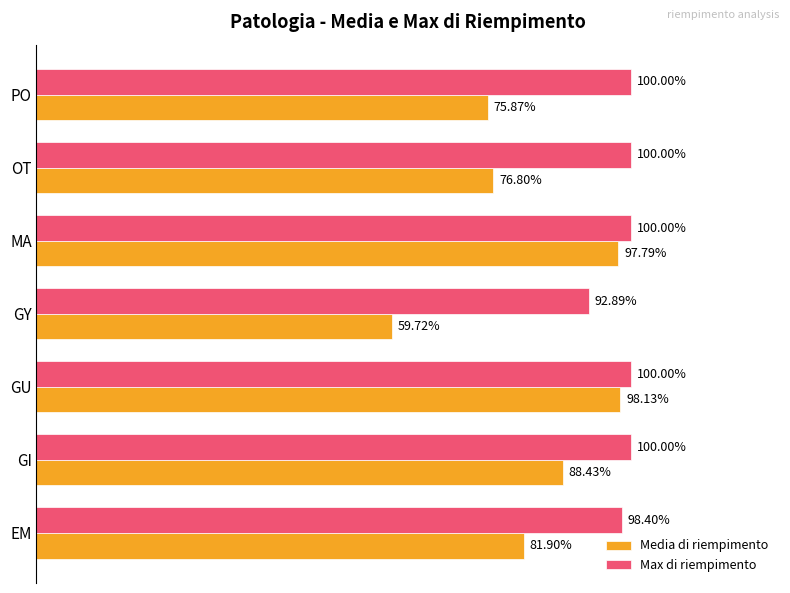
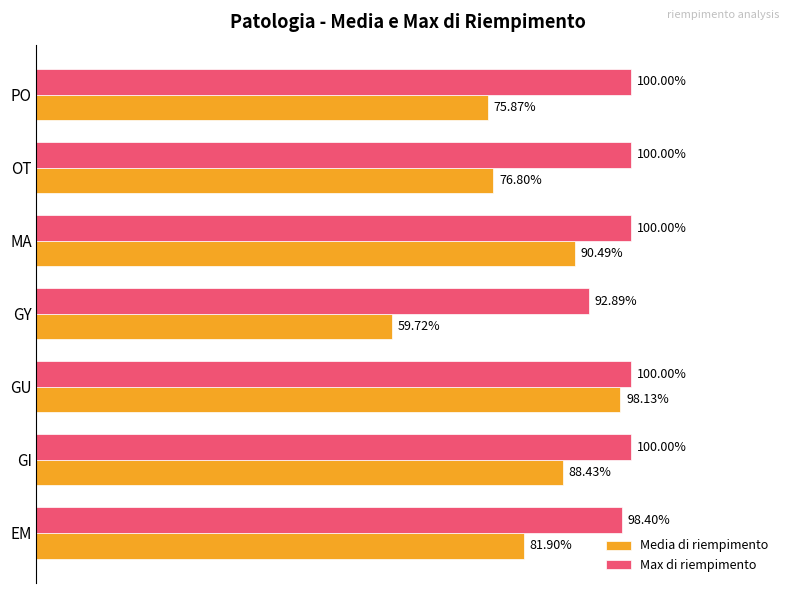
Media di riempimento, MA: 97.79% -> 90.49%
